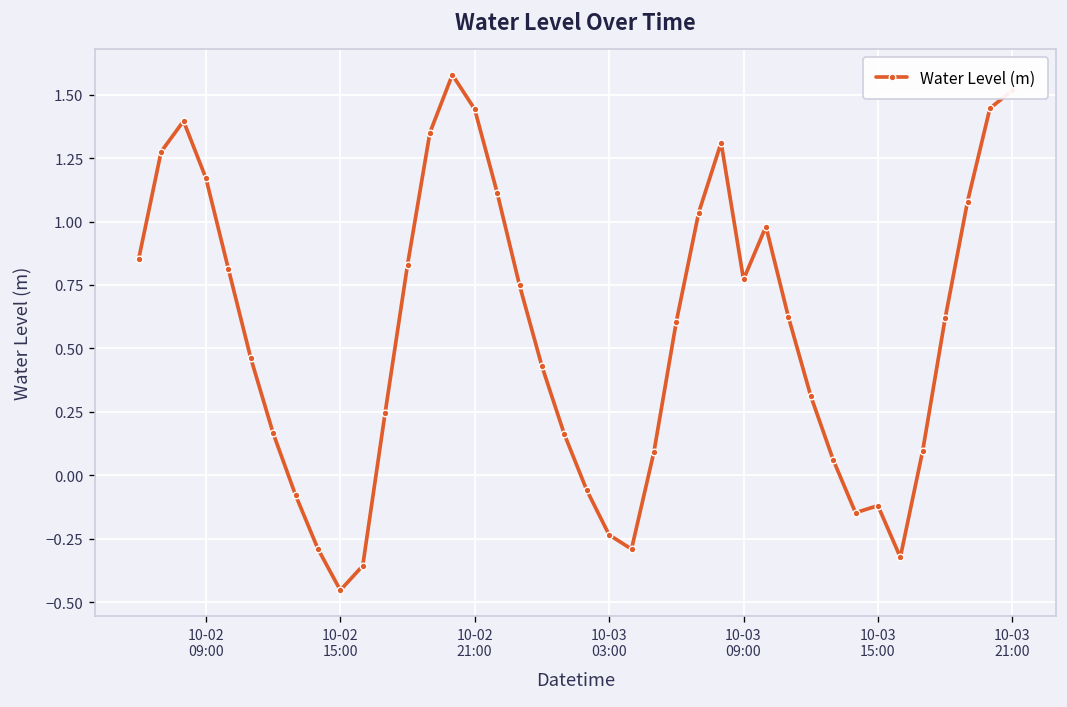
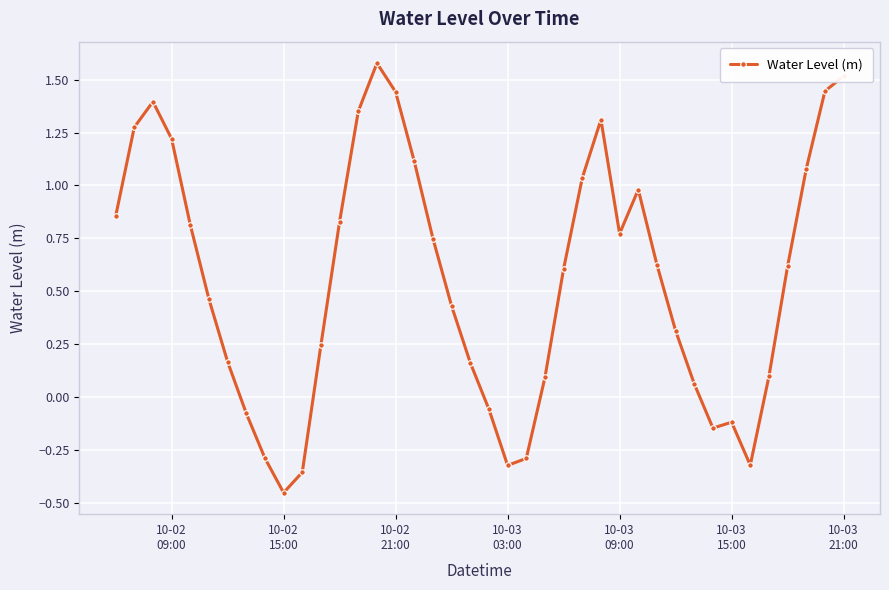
10-02 09:00: 1.17 -> 1.22
10-03 03:00: -0.23 -> -0.32
